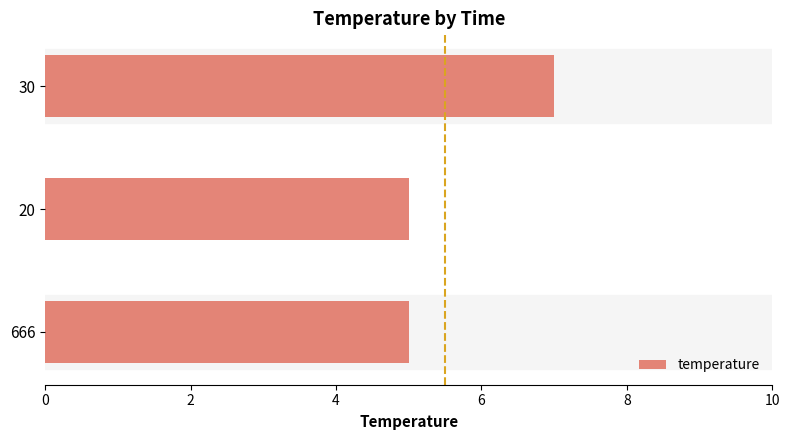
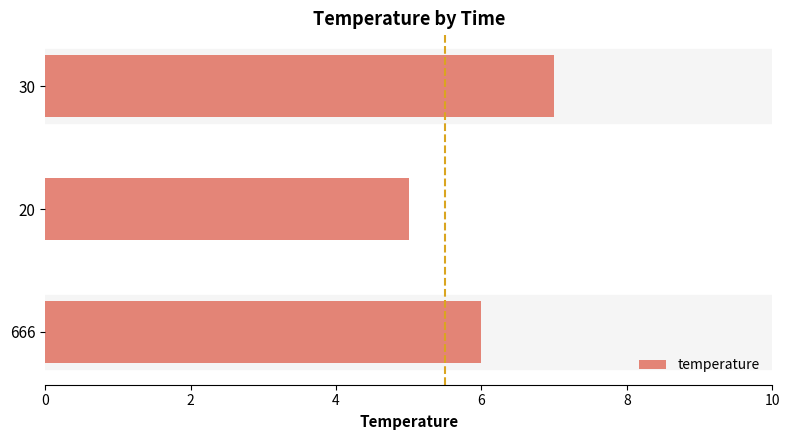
666: 5 -> 6
